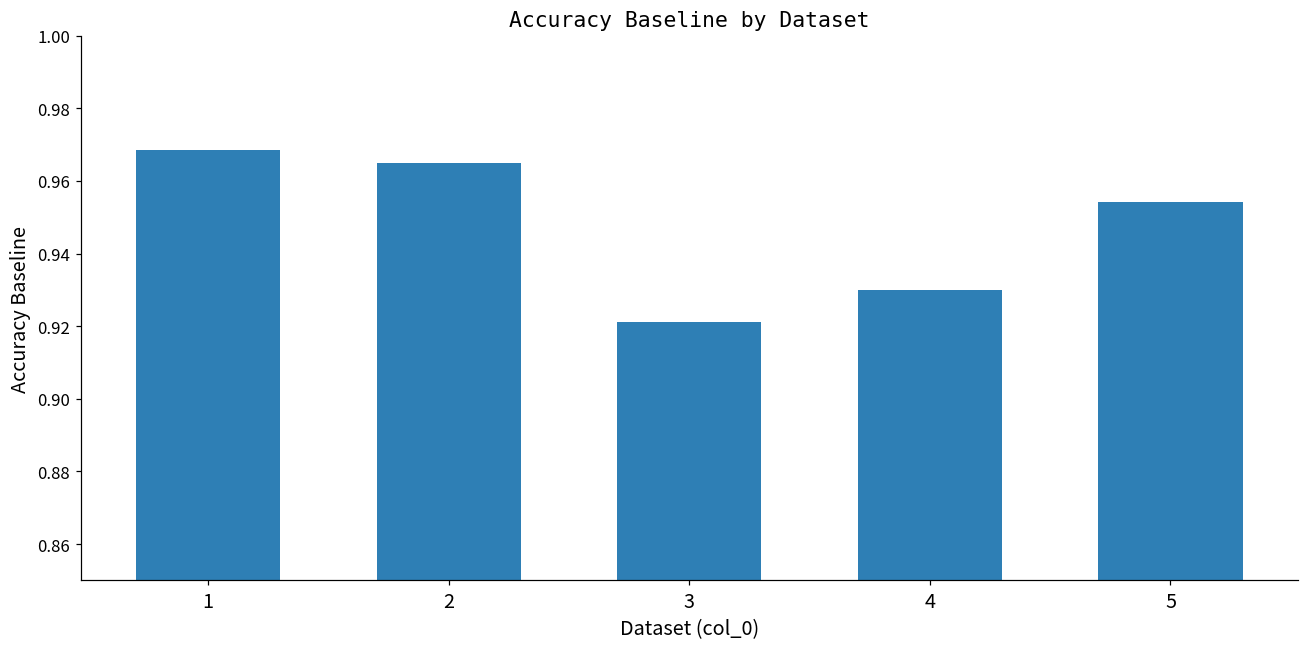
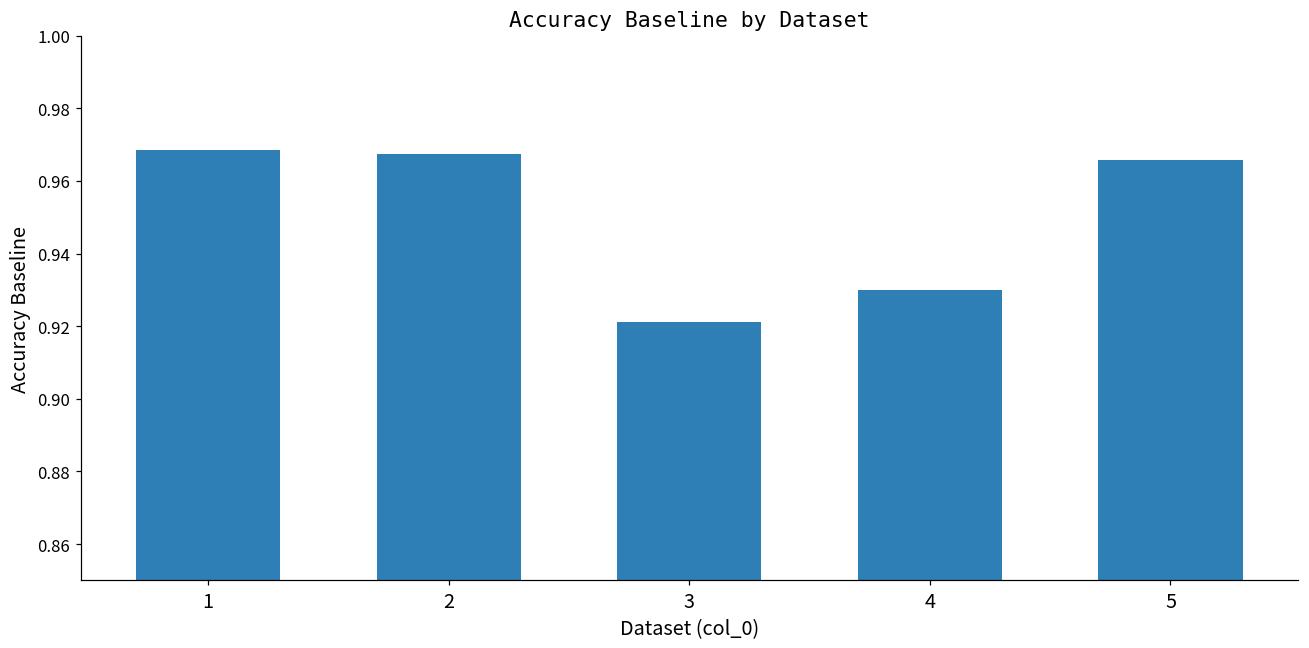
2: 0.965 -> 0.967
5: 0.954 -> 0.966
